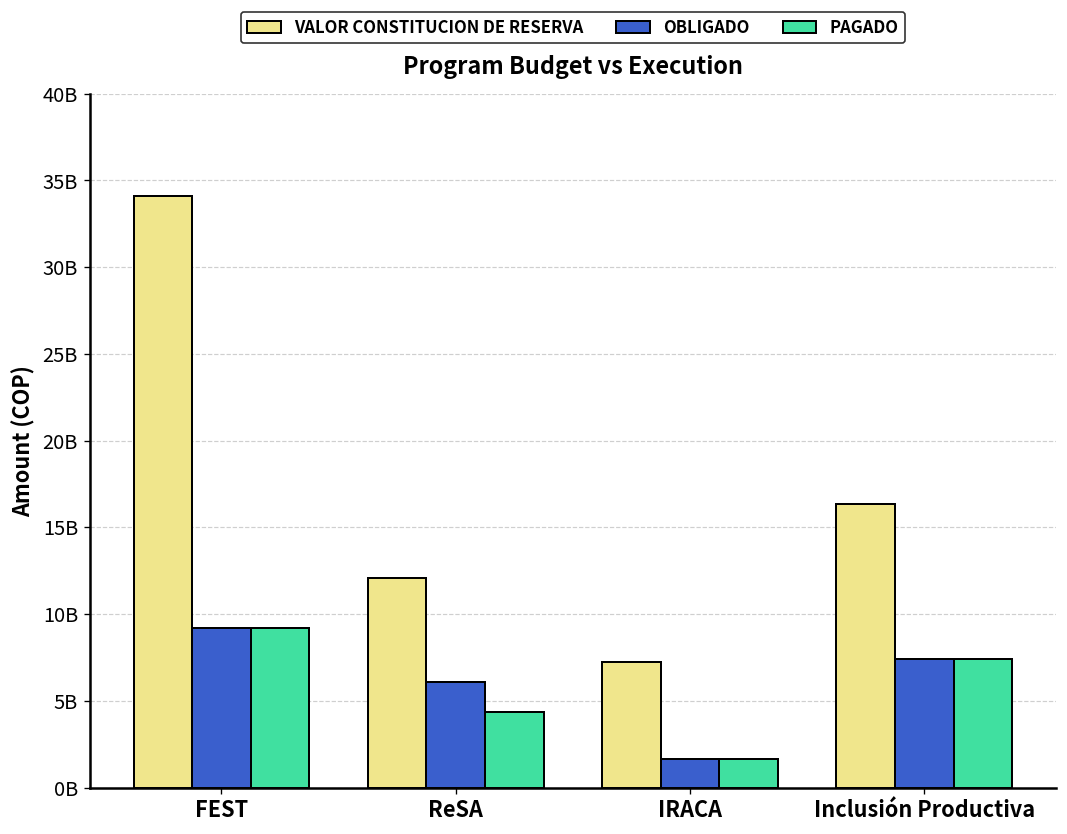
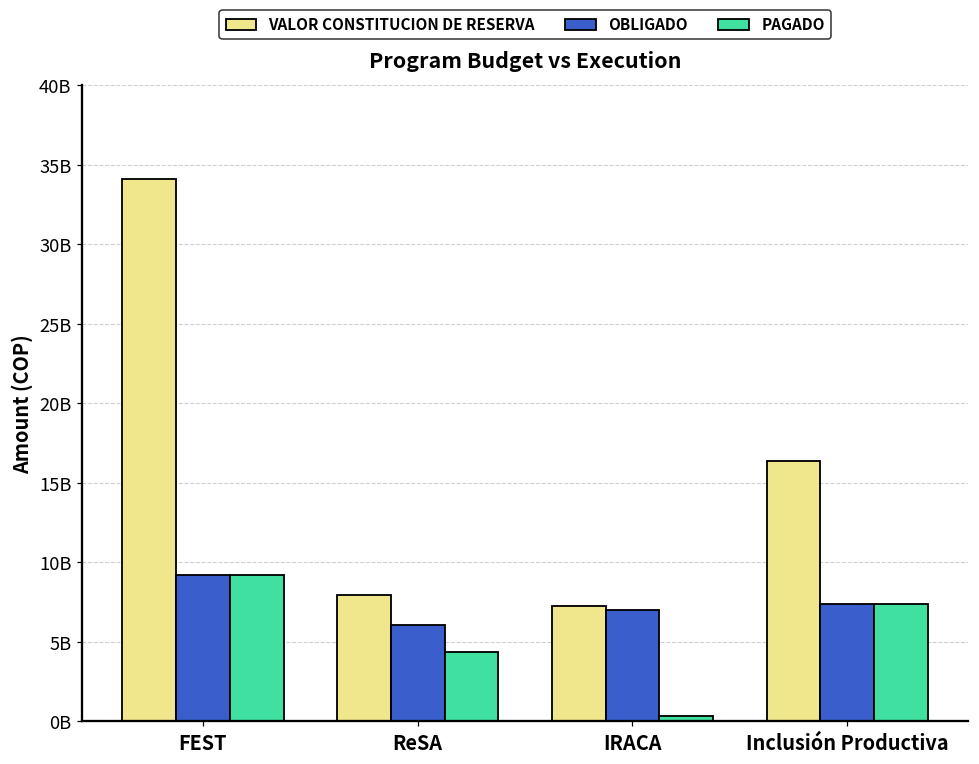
VALOR CONSTITUCION DE RESERVA, ReSA: 12100000000 -> 7900000000
OBLIGADO, IRACA: 1600000000 -> 7000000000
PAGADO, IRACA: 1600000000 -> 300000000
